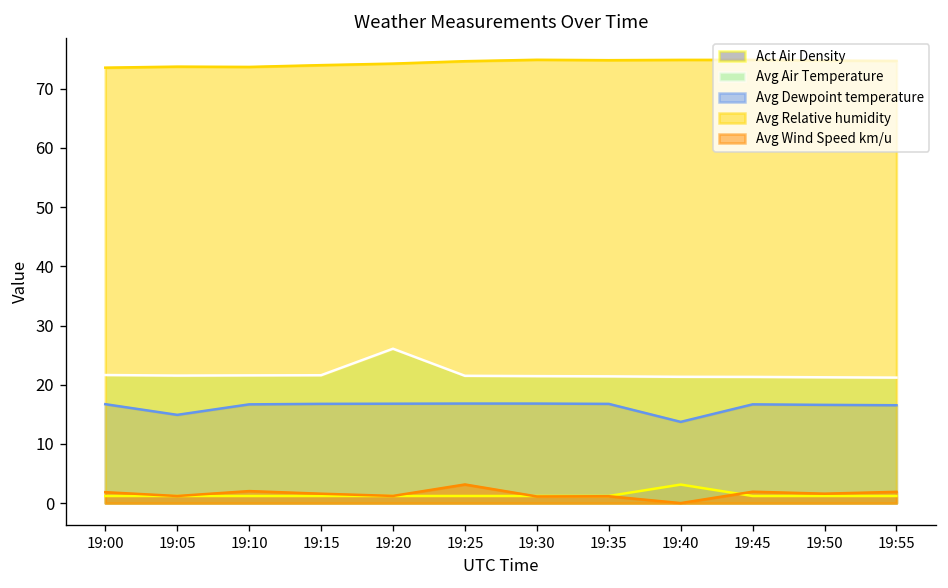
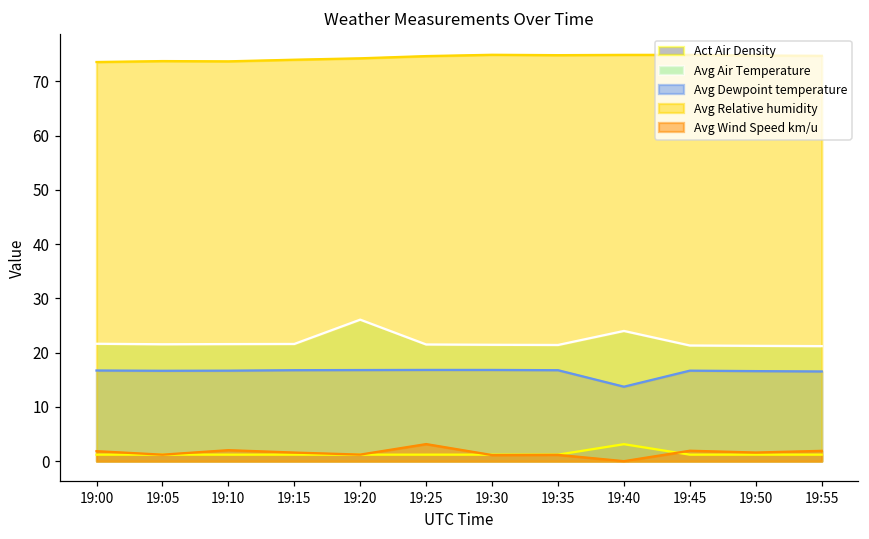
Avg Dewpoint temperature, 19:05: 15 -> 17
Avg Air Temperature, 19:40: 21 -> 24
